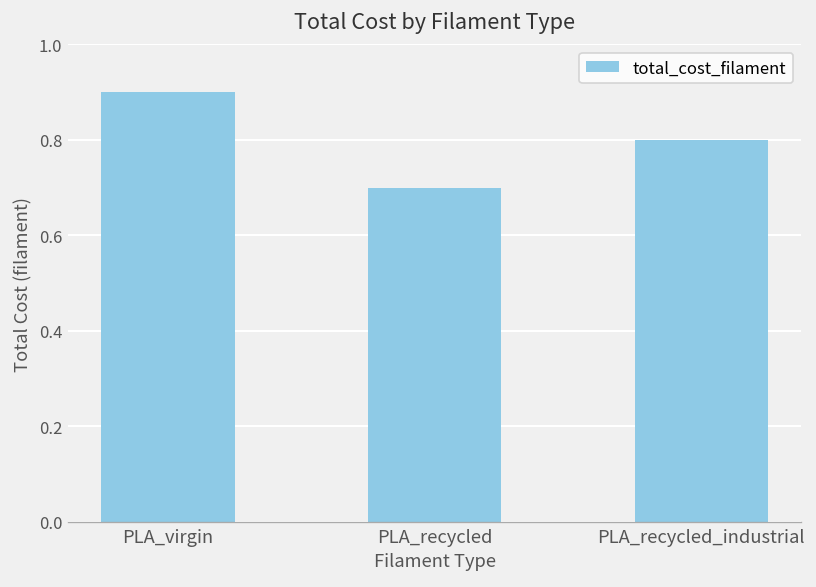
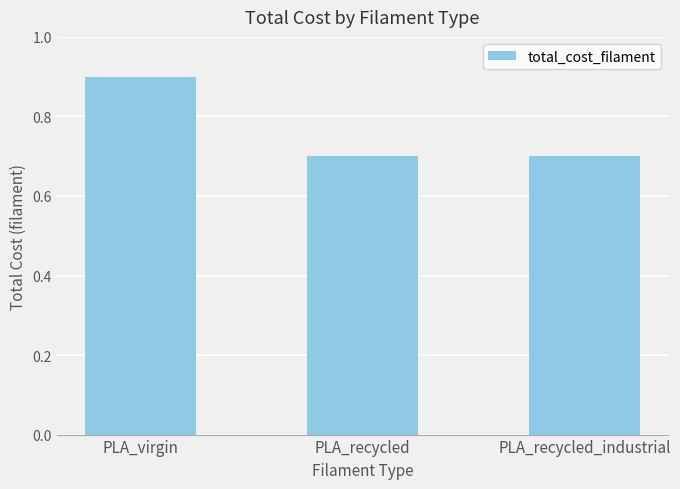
PLA_recycled_industrial: 0.8 -> 0.7
